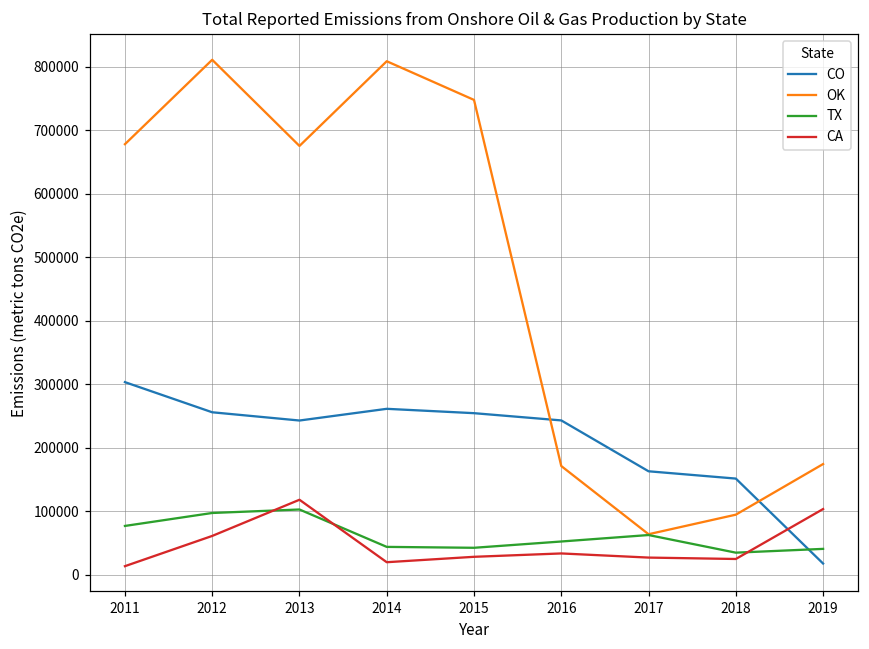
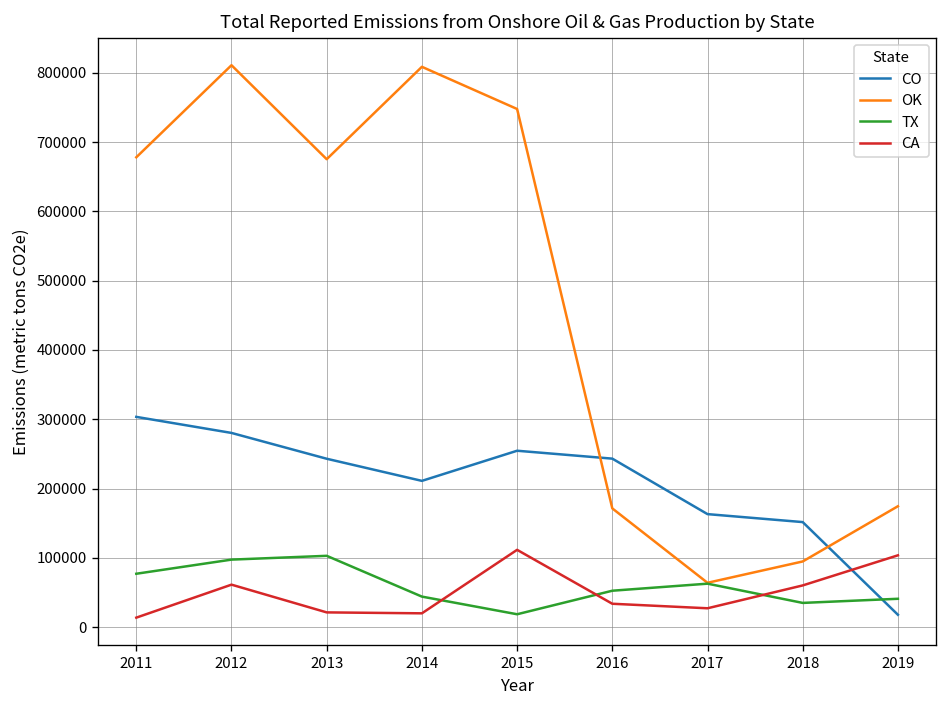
CO, 2012: 260000 -> 280000
CA, 2013: 120000 -> 20000
CO, 2014: 260000 -> 210000
TX, 2015: 40000 -> 20000
CA, 2015: 30000 -> 110000
CA, 2018: 20000 -> 60000
